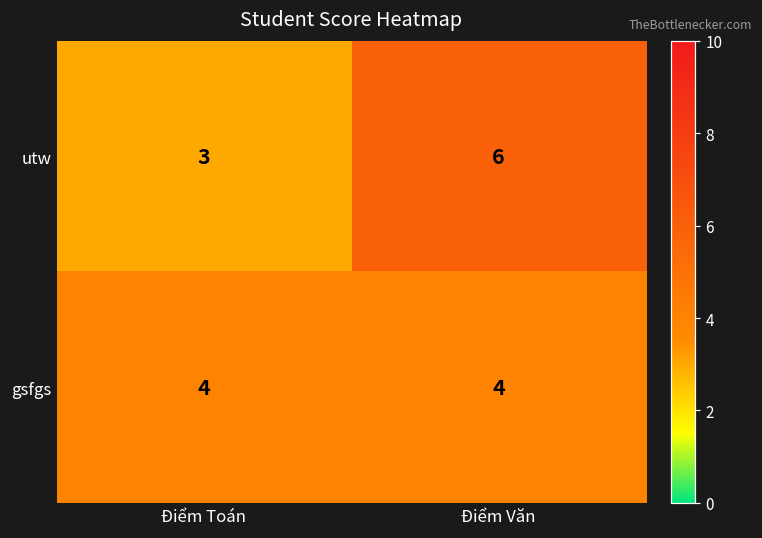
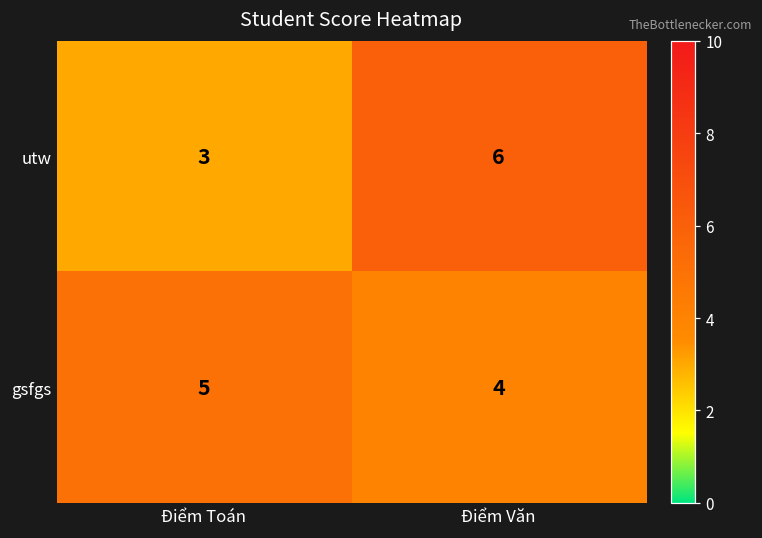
gsfgs, Điểm Toán: 4 -> 5
